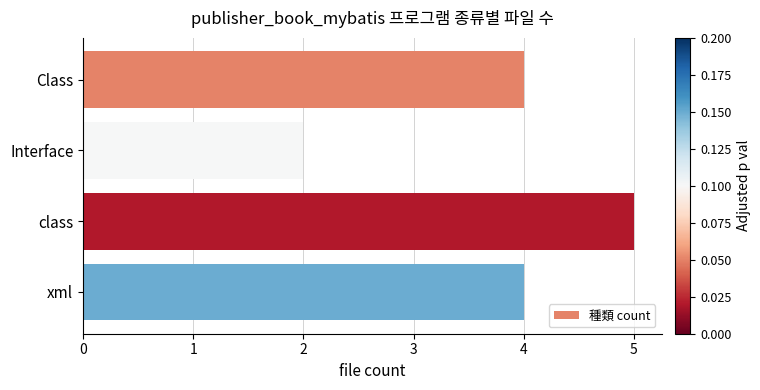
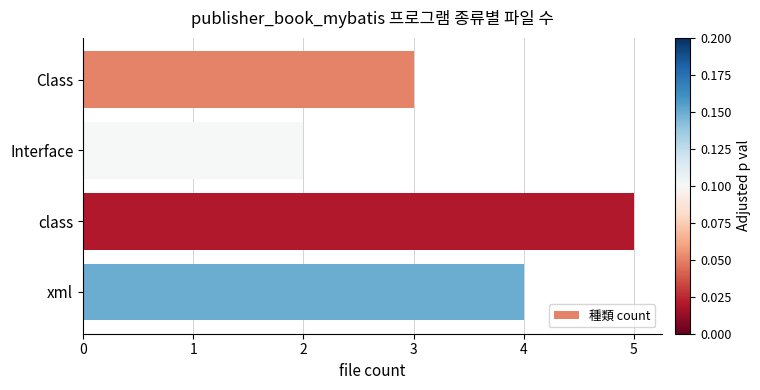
Class: 4 -> 3
